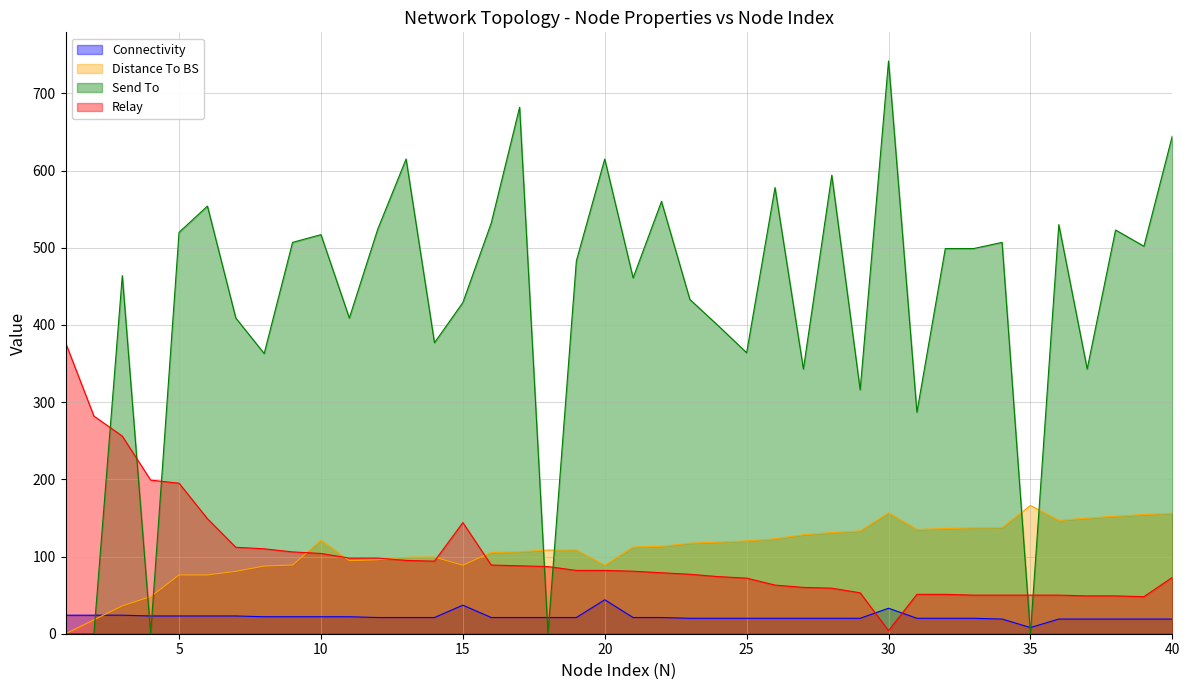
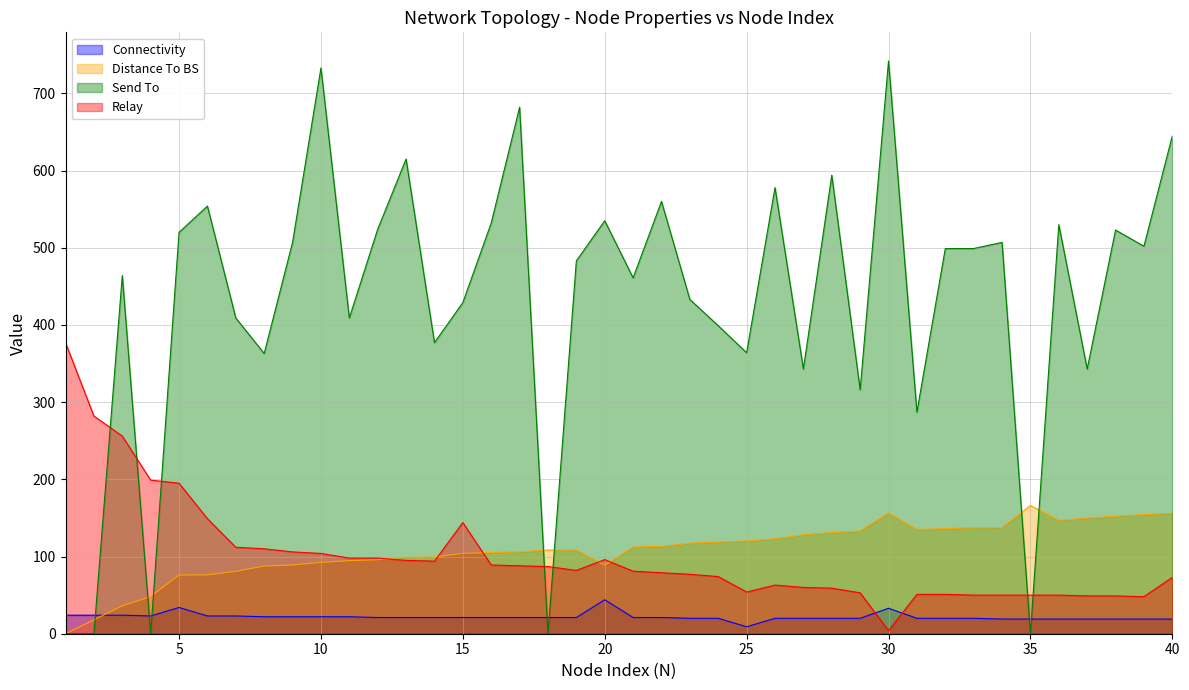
Connectivity, 5: 20 -> 30
Distance To BS, 10: 120 -> 90
Send To, 10: 520 -> 730
Connectivity, 15: 40 -> 20
Distance To BS, 15: 90 -> 100
Send To, 20: 620 -> 540
Relay, 20: 80 -> 100
Connectivity, 25: 20 -> 10
Relay, 25: 70 -> 50
Connectivity, 35: 10 -> 20
